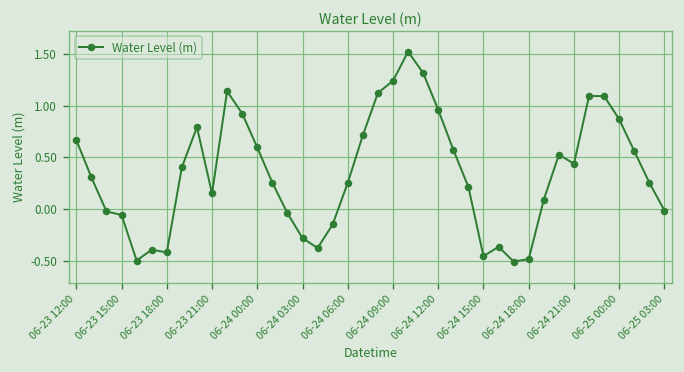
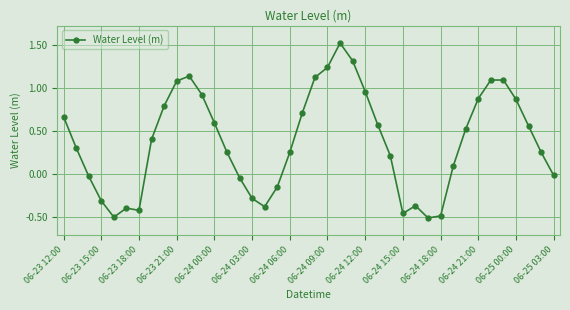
06-23 15:00: -0.1 -> -0.3
06-23 21:00: 0.2 -> 1.1
06-24 21:00: 0.4 -> 0.9
